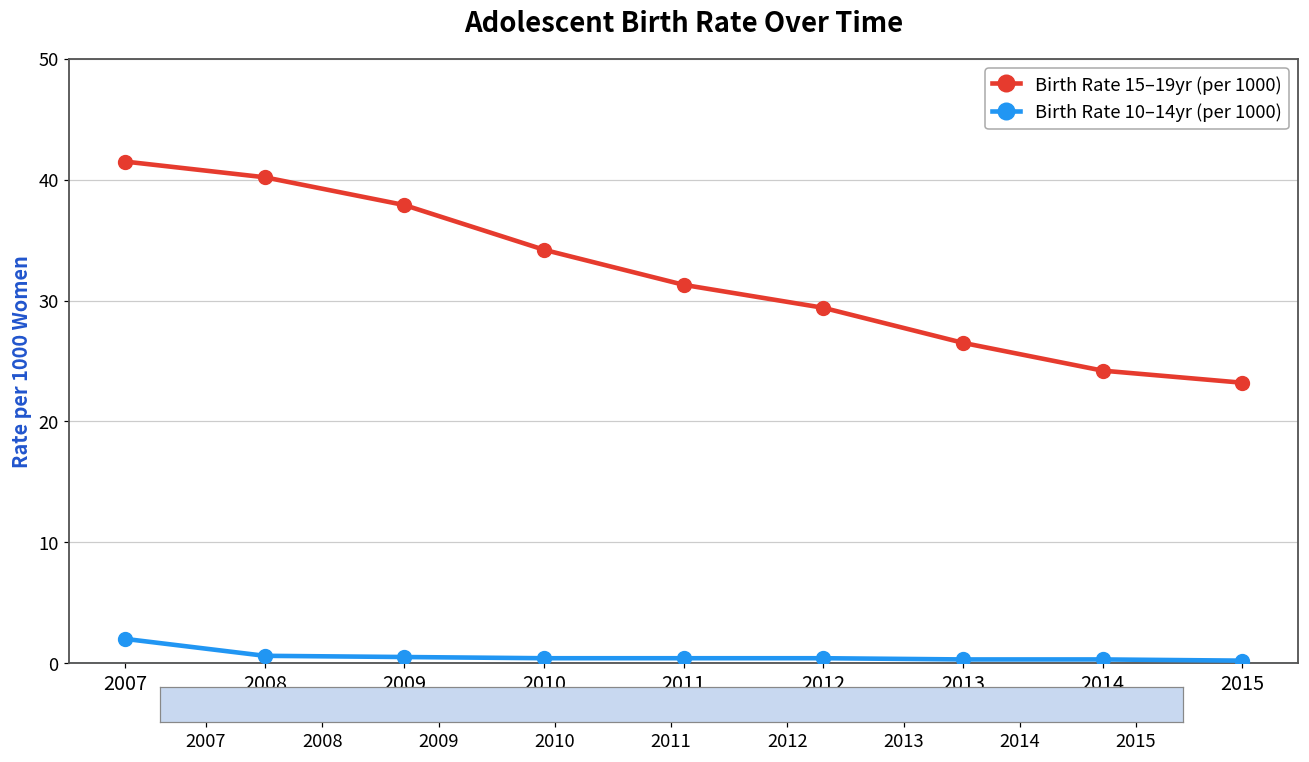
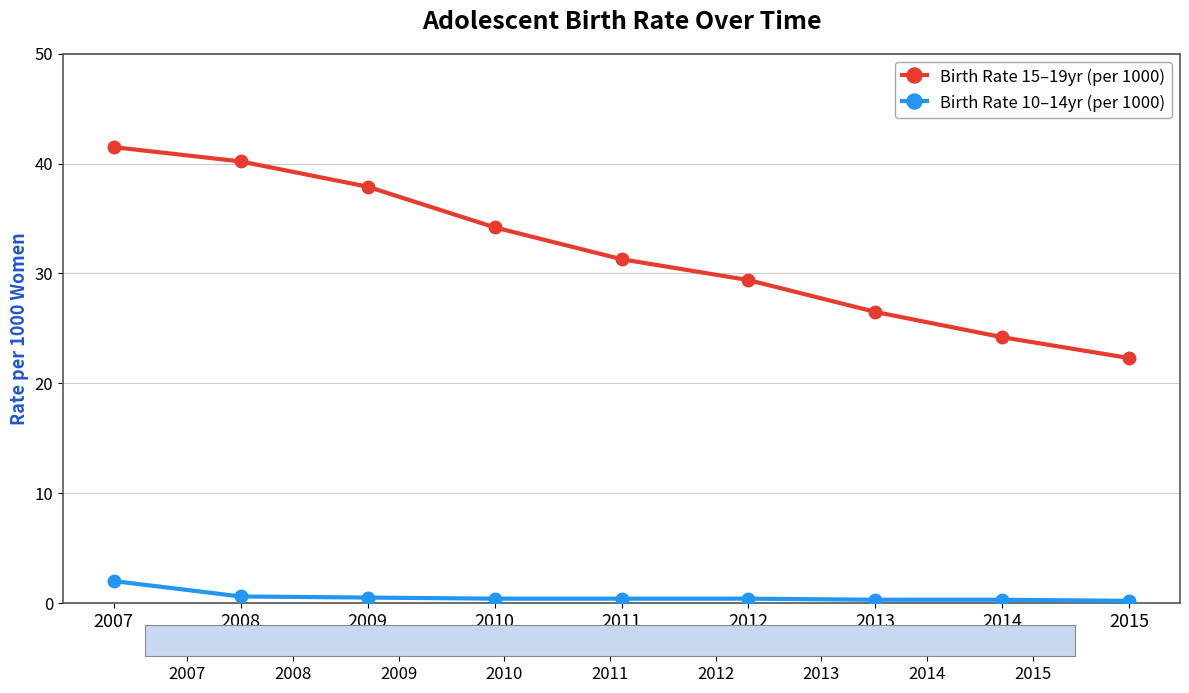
Birth Rate 15–19yr (per 1000), 2015: 23.2 -> 22.3
